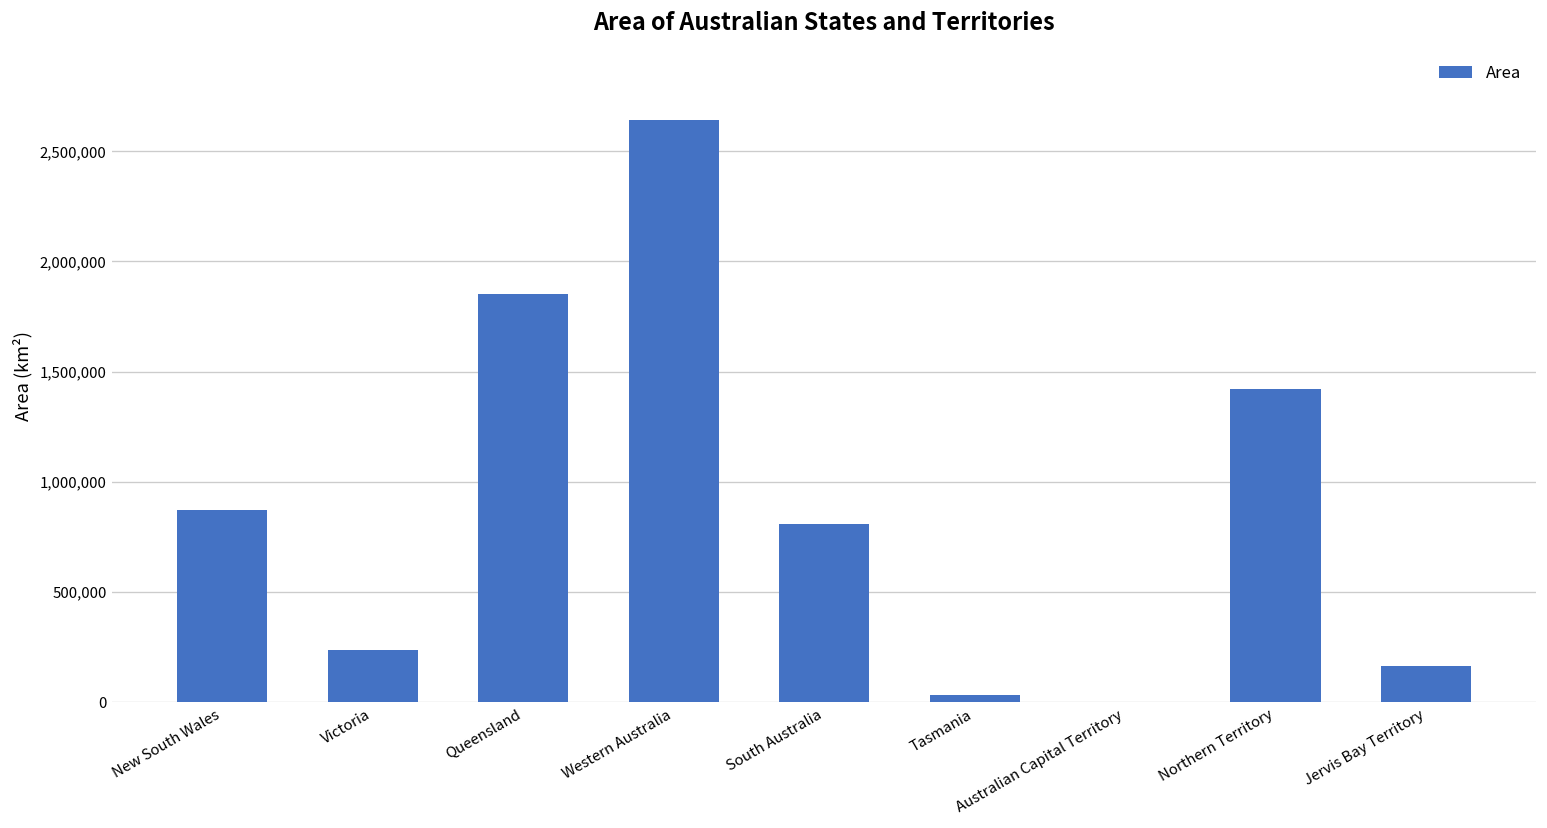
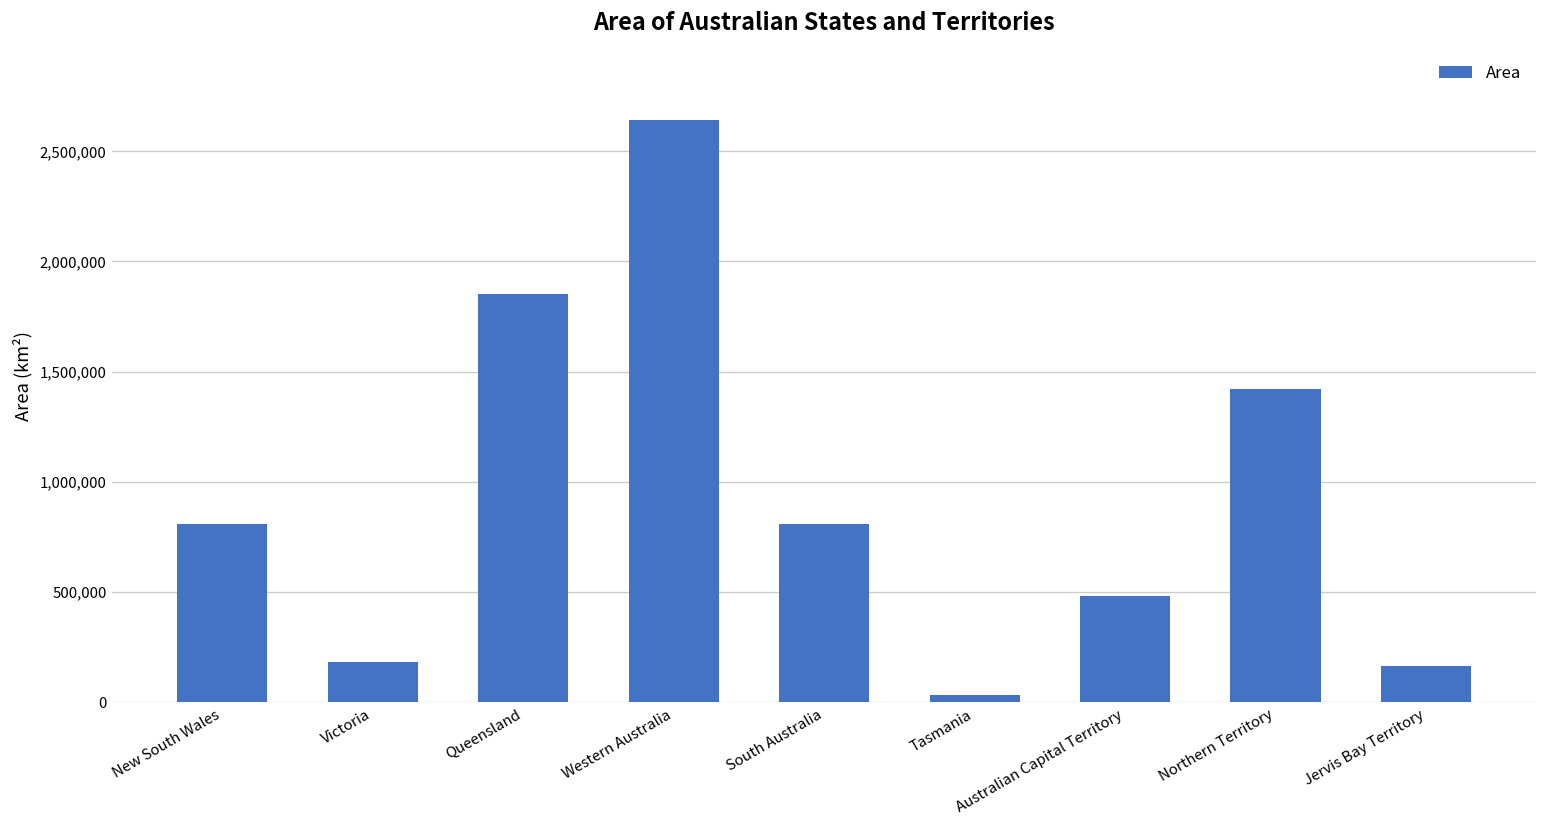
New South Wales: 870,000 -> 810,000
Victoria: 240,000 -> 180,000
Australian Capital Territory: 0 -> 480,000
